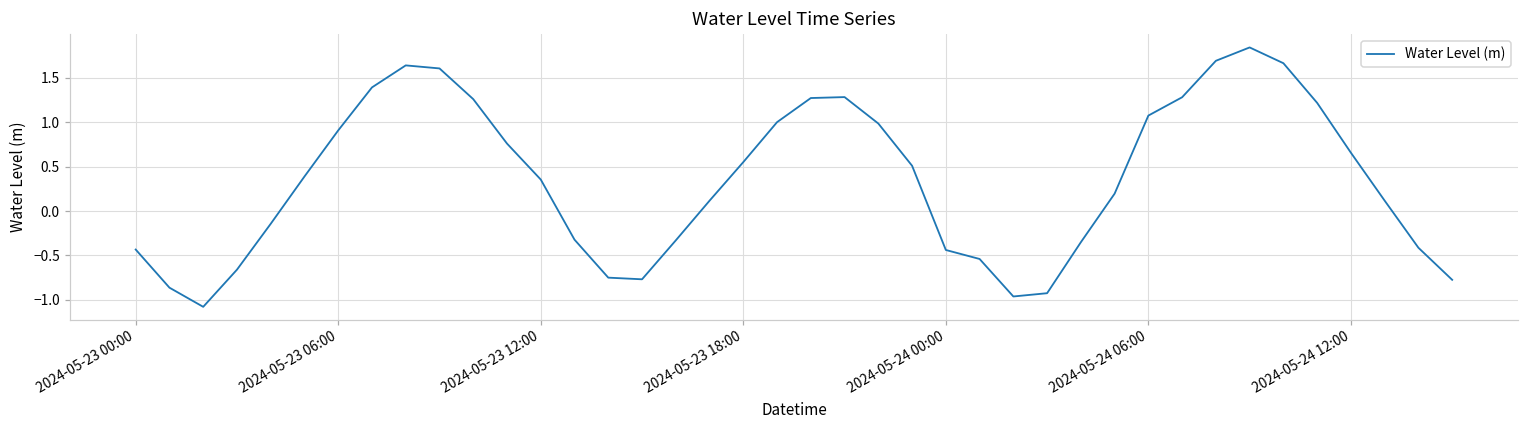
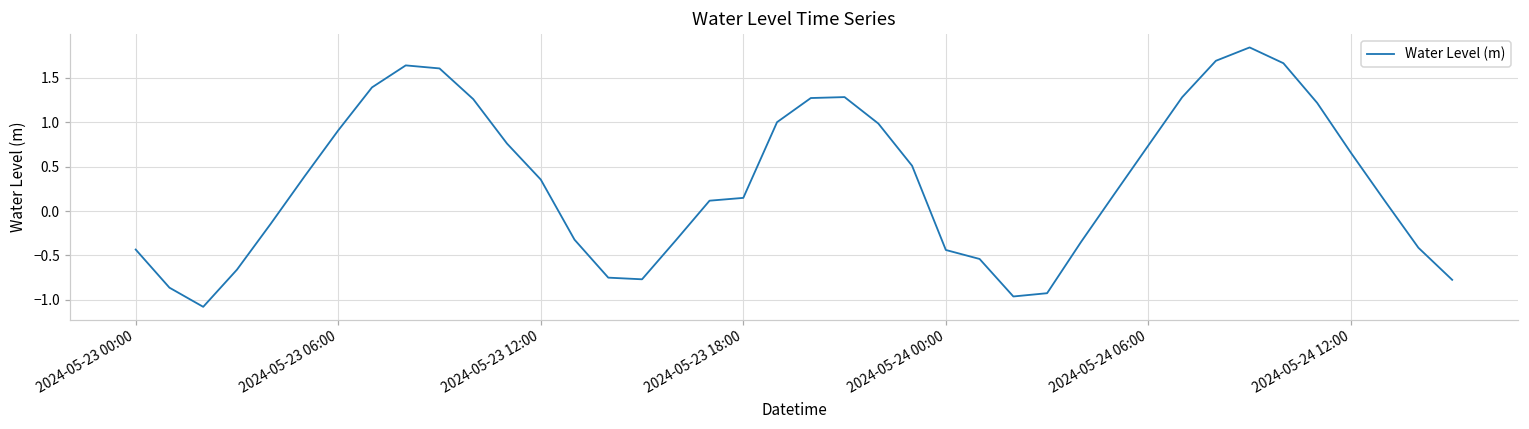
2024-05-23 18:00: 0.6 -> 0.1
2024-05-24 06:00: 1.1 -> 0.7
